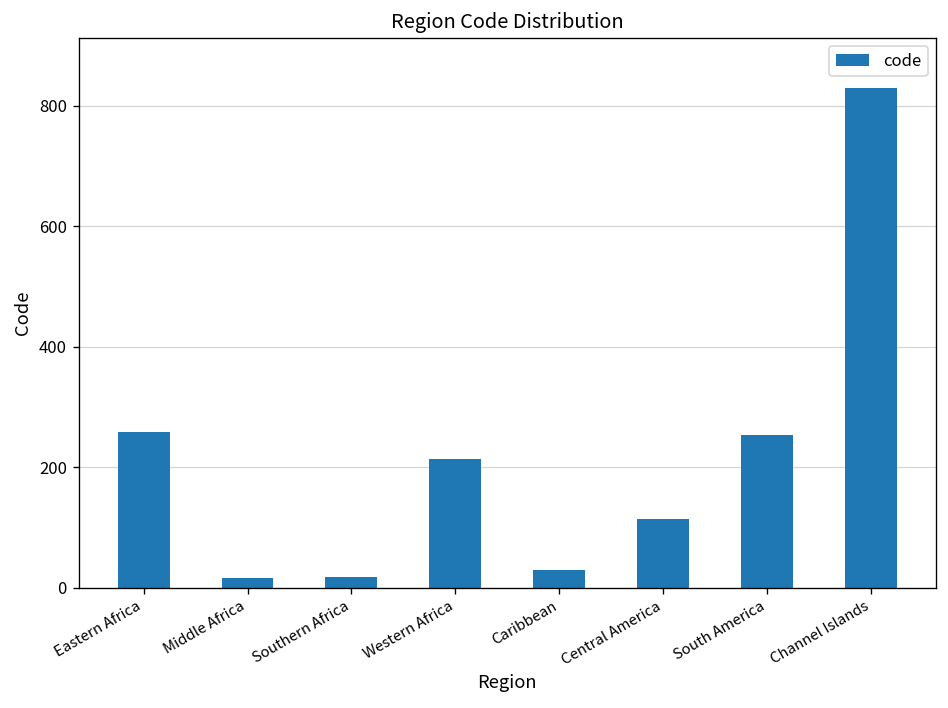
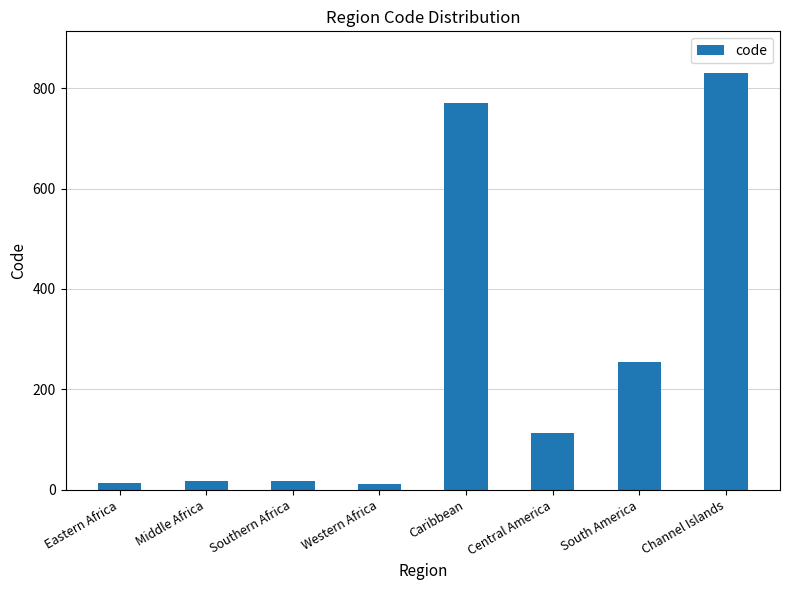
Eastern Africa: 260 -> 10
Western Africa: 210 -> 10
Caribbean: 30 -> 770
